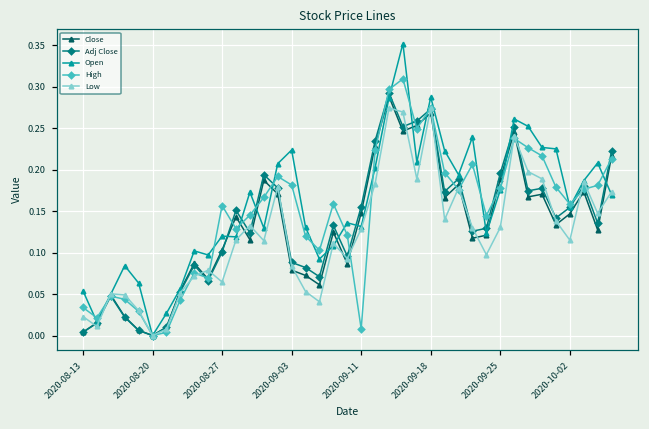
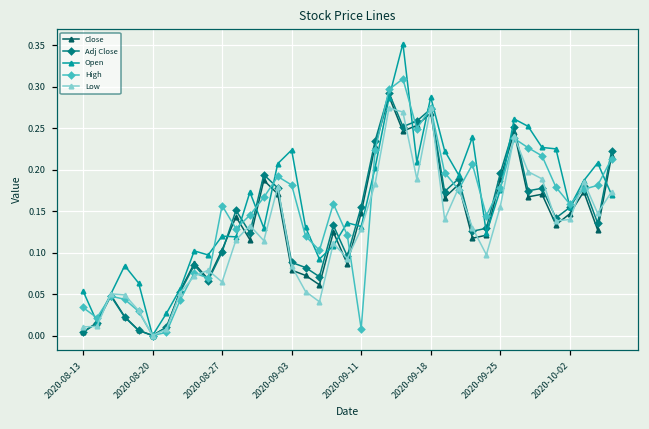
Low, 2020-08-13: 0.02 -> 0.01
Low, 2020-09-25: 0.13 -> 0.16
Low, 2020-10-02: 0.11 -> 0.14
